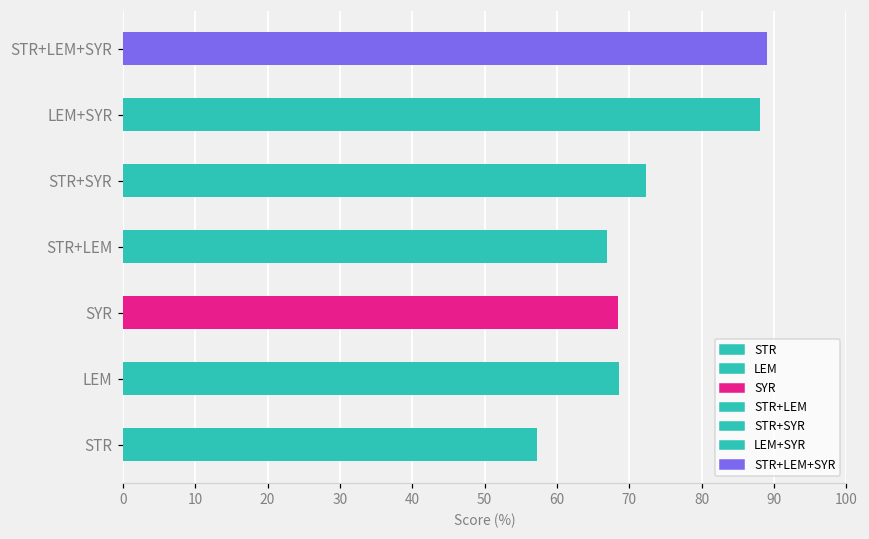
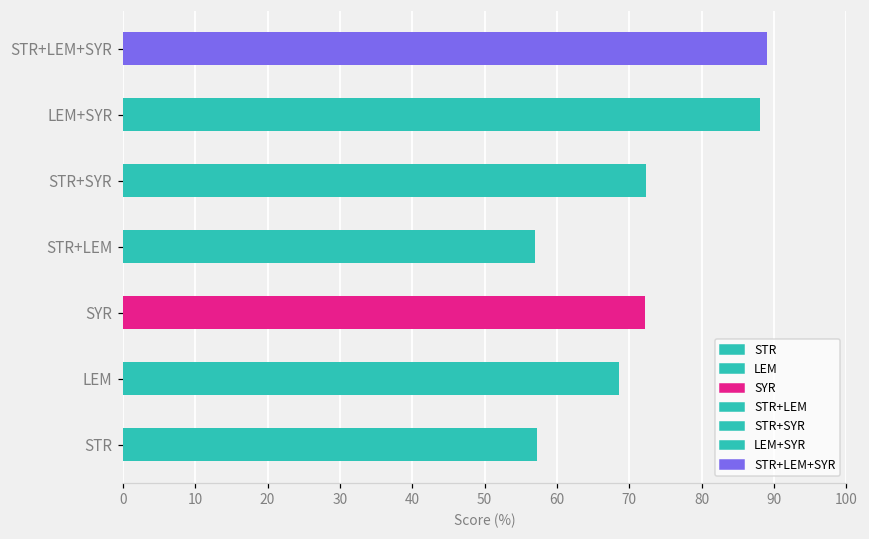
STR+LEM: 67 -> 57
SYR: 68 -> 72
